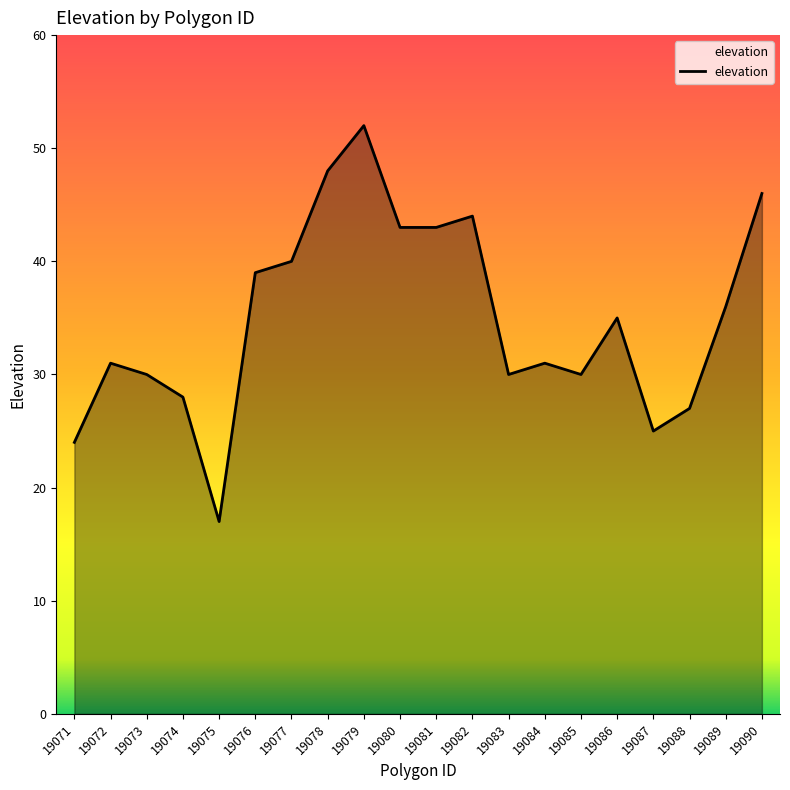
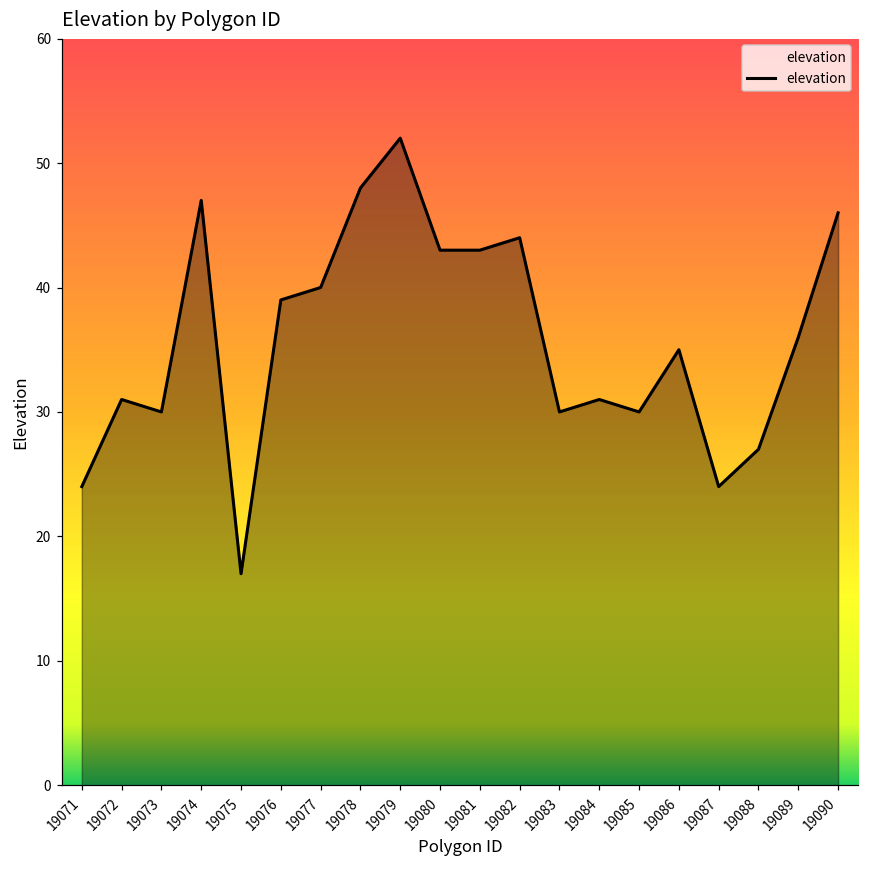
19074: 28 -> 47
19087: 25 -> 24
